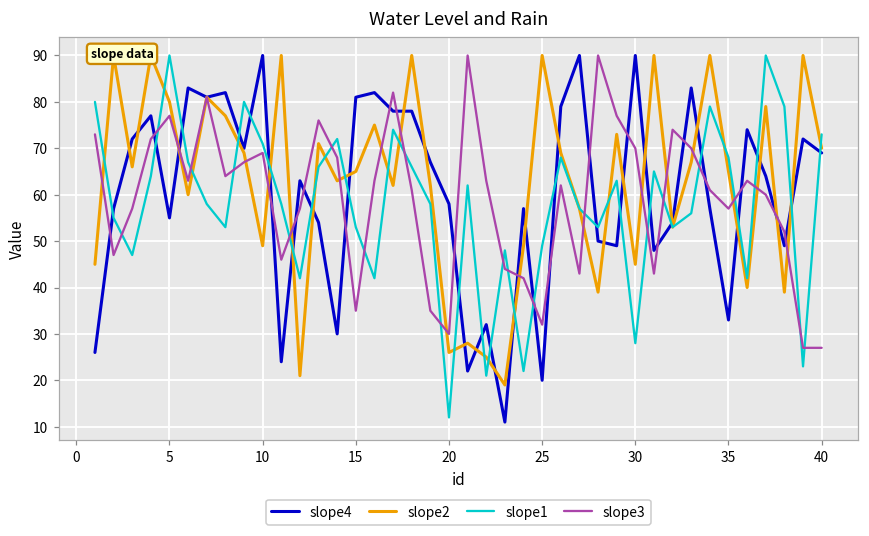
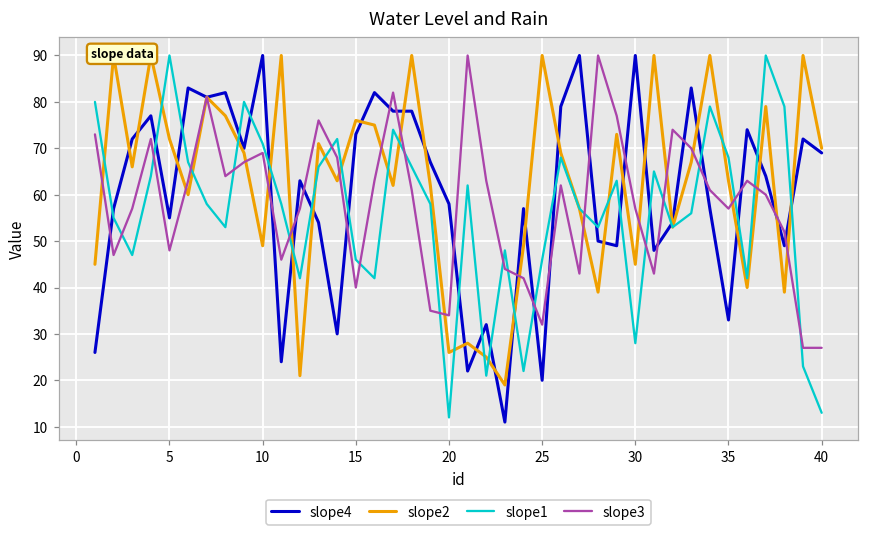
slope2, 5: 80 -> 72
slope3, 5: 77 -> 48
slope4, 15: 81 -> 73
slope2, 15: 65 -> 76
slope1, 15: 53 -> 46
slope3, 15: 35 -> 40
slope3, 20: 30 -> 34
slope1, 25: 49 -> 46
slope3, 30: 70 -> 57
slope2, 35: 65 -> 63
slope1, 40: 73 -> 13
